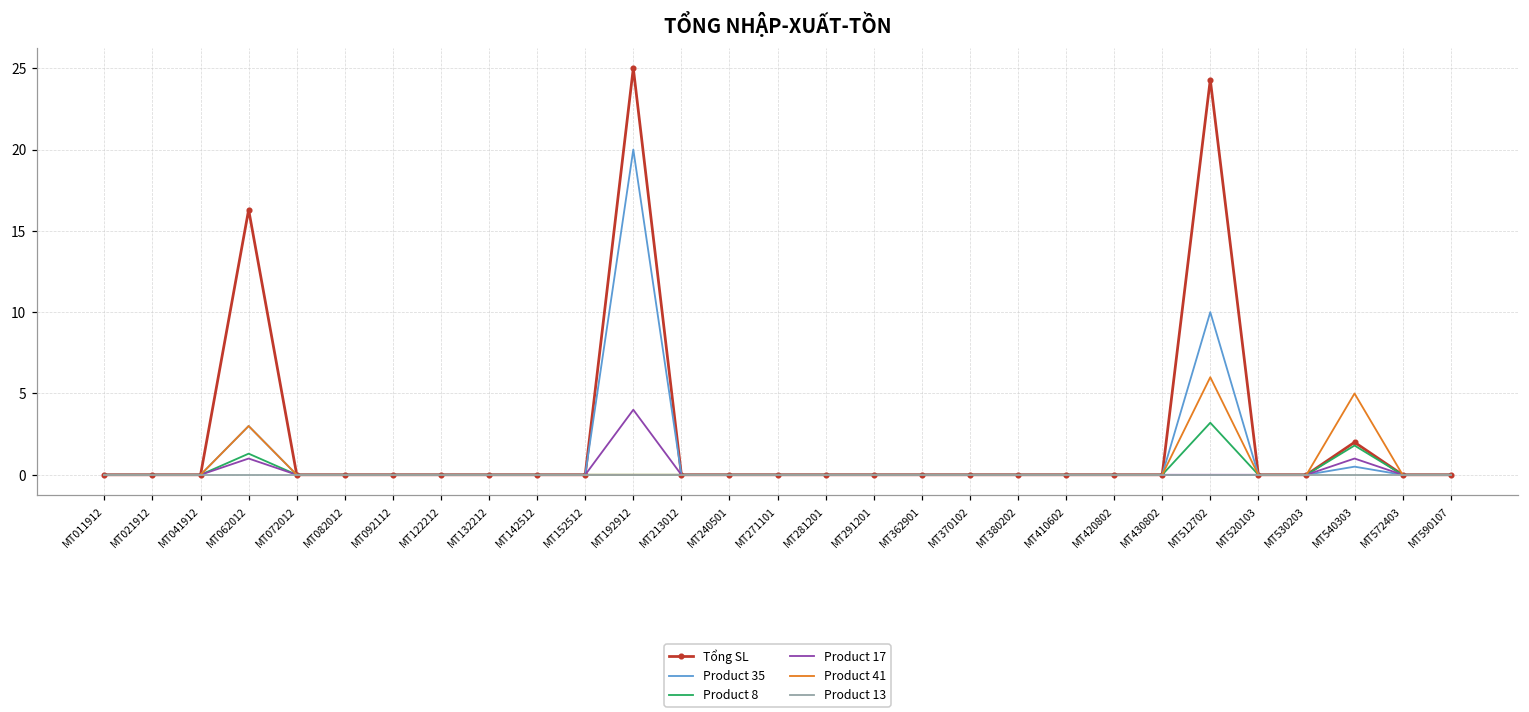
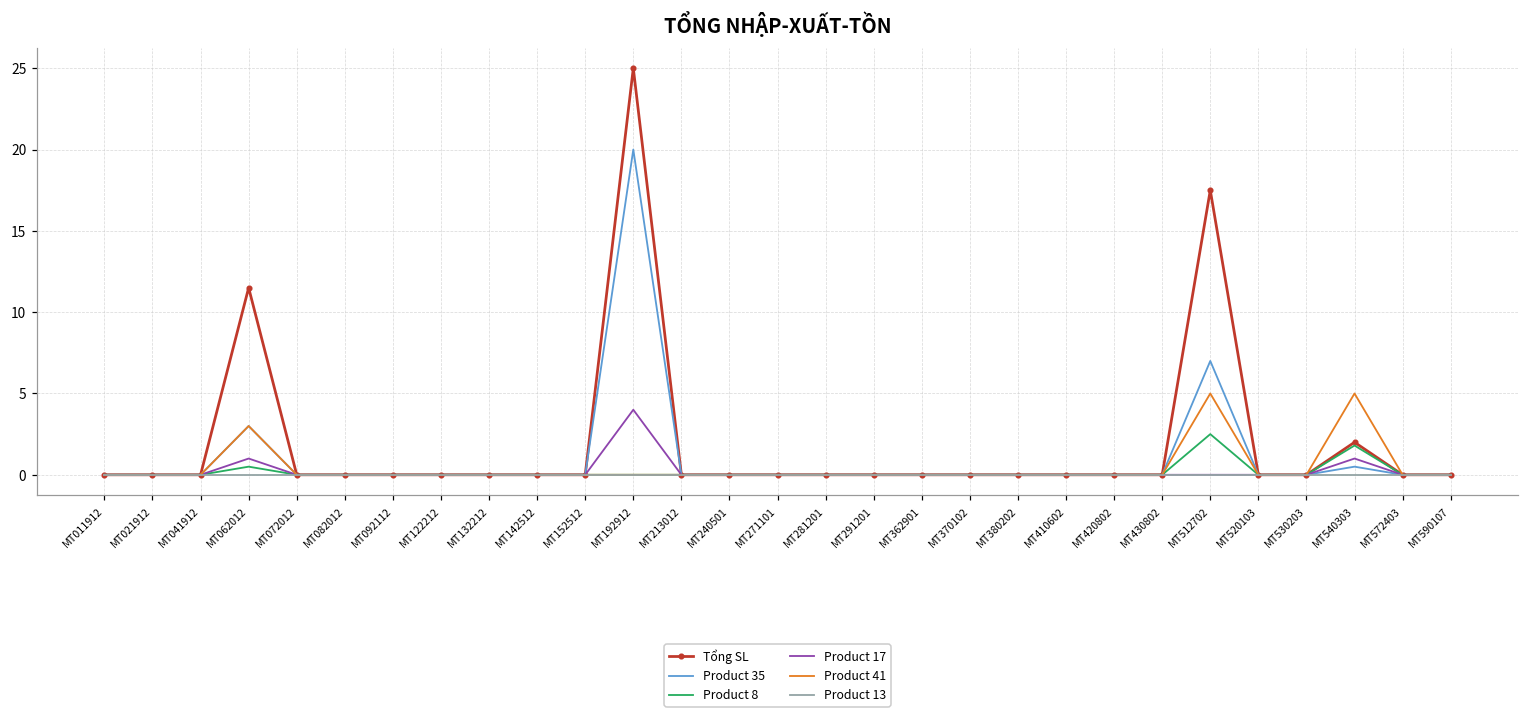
Tổng SL, MT062012: 16.3 -> 11.5
Product 8, MT062012: 1.3 -> 0.5
Tổng SL, MT512702: 24.3 -> 17.5
Product 35, MT512702: 10 -> 7
Product 8, MT512702: 3.2 -> 2.5
Product 41, MT512702: 6 -> 5
